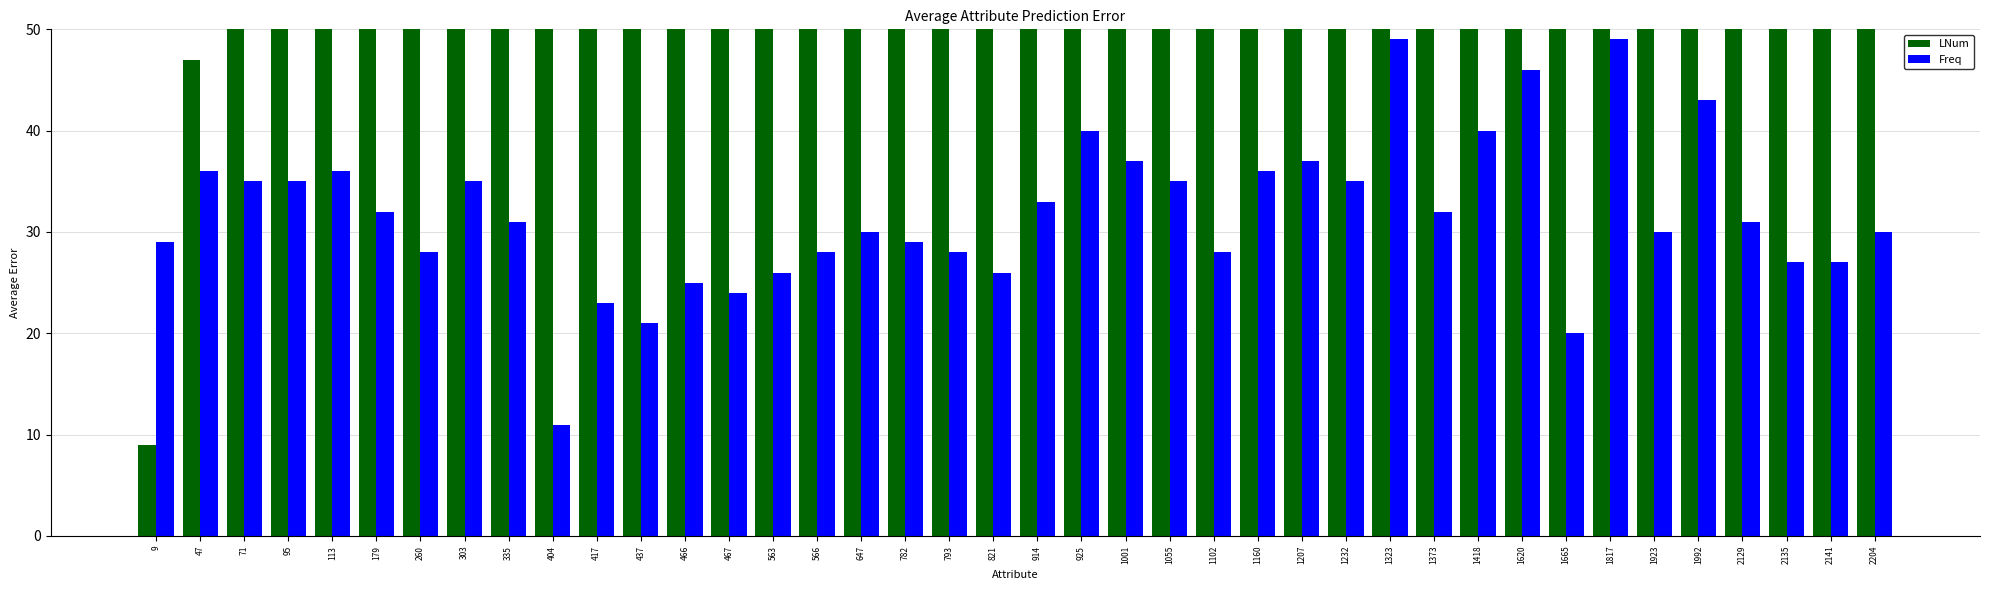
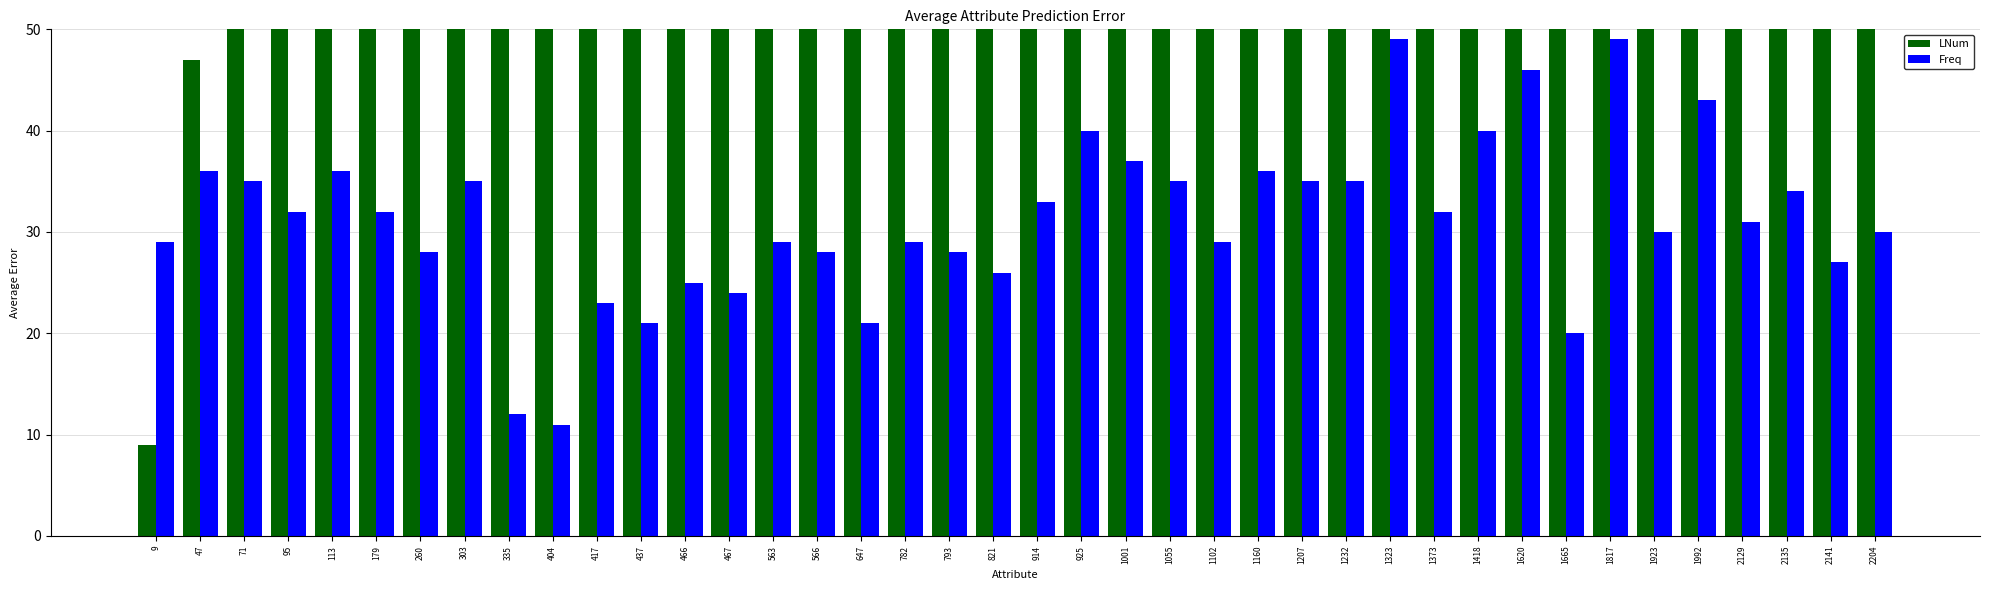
Freq, 95: 35 -> 32
Freq, 335: 31 -> 12
Freq, 563: 26 -> 29
Freq, 647: 30 -> 21
Freq, 1102: 28 -> 29
Freq, 1207: 37 -> 35
Freq, 2135: 27 -> 34
